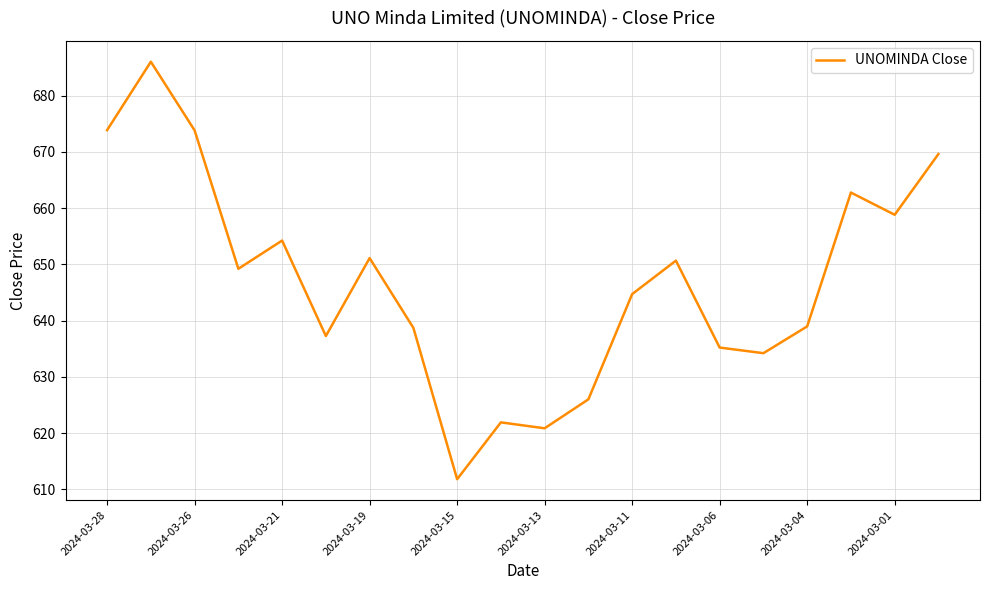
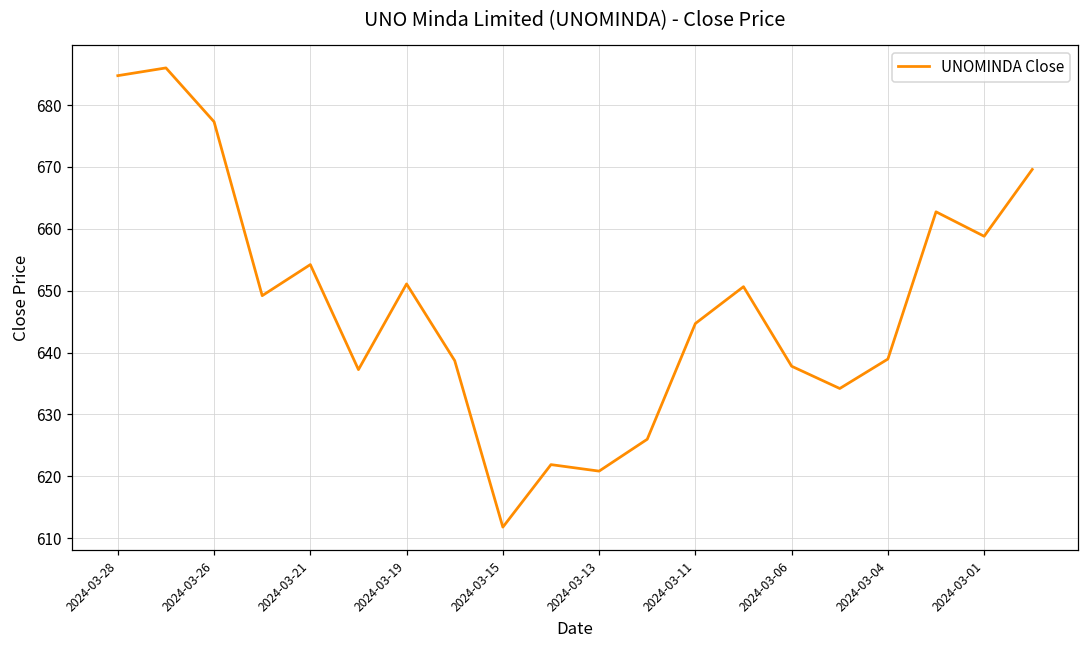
2024-03-28: 674 -> 685
2024-03-26: 674 -> 677
2024-03-06: 635 -> 638
